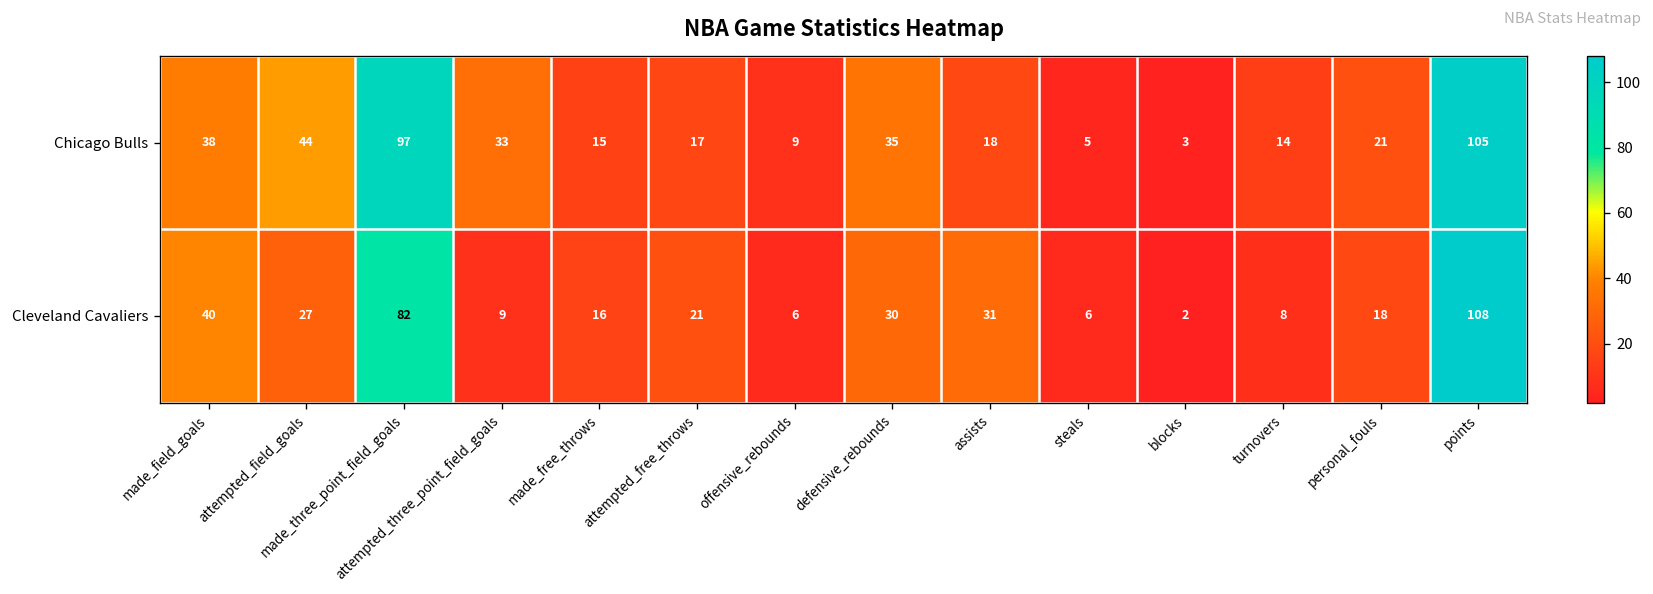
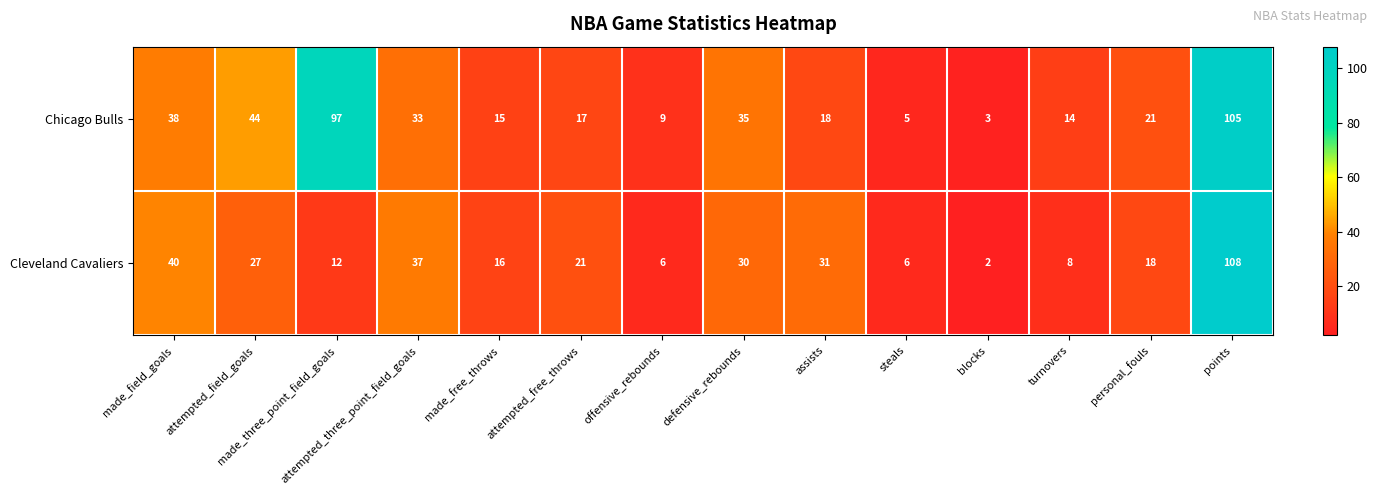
Cleveland Cavaliers, made_three_point_field_goals: 82 -> 12
Cleveland Cavaliers, attempted_three_point_field_goals: 9 -> 37
